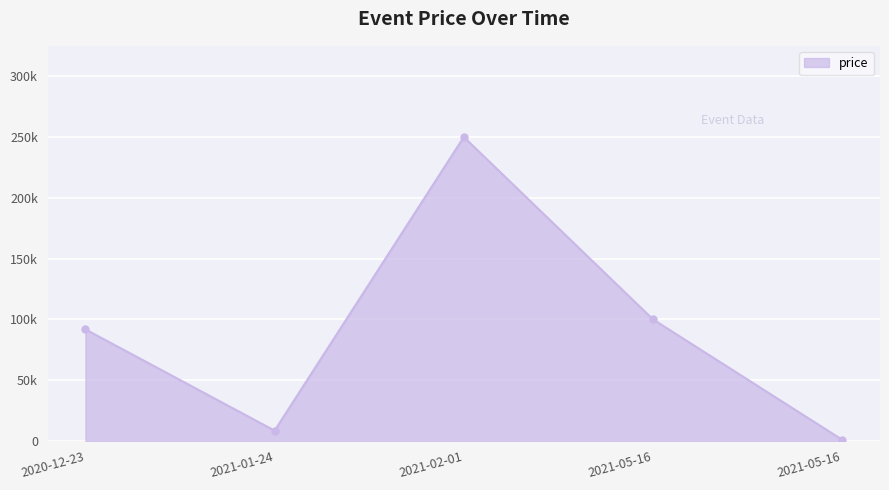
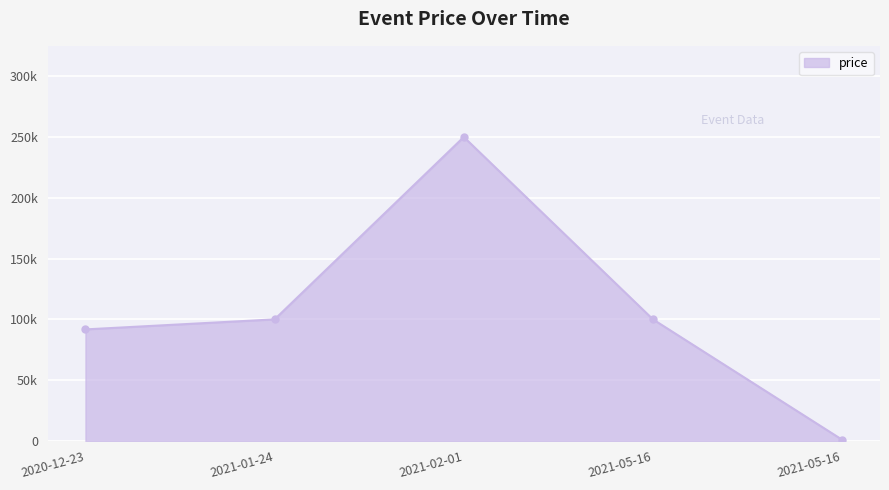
2021-01-24: 8000 -> 100000
